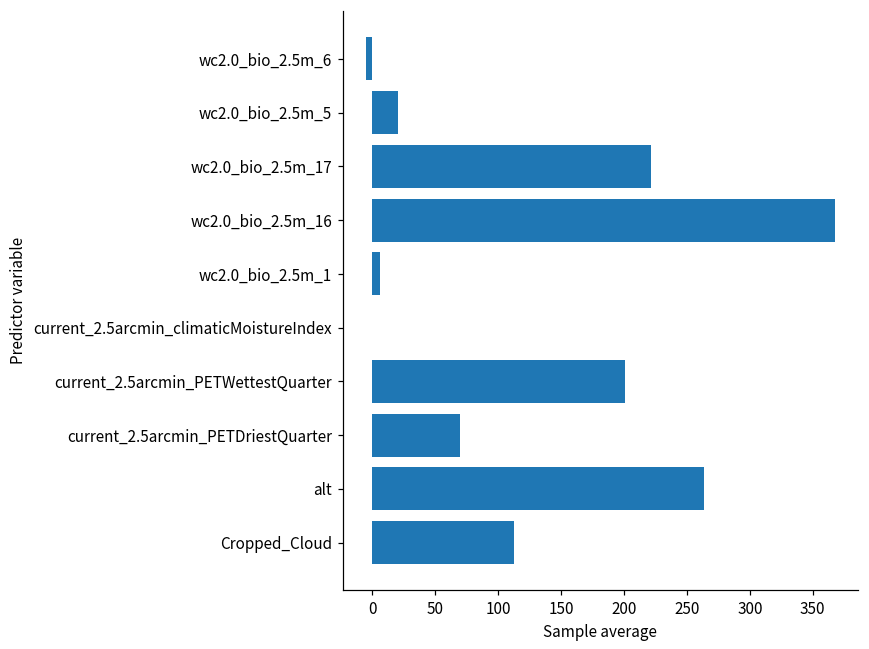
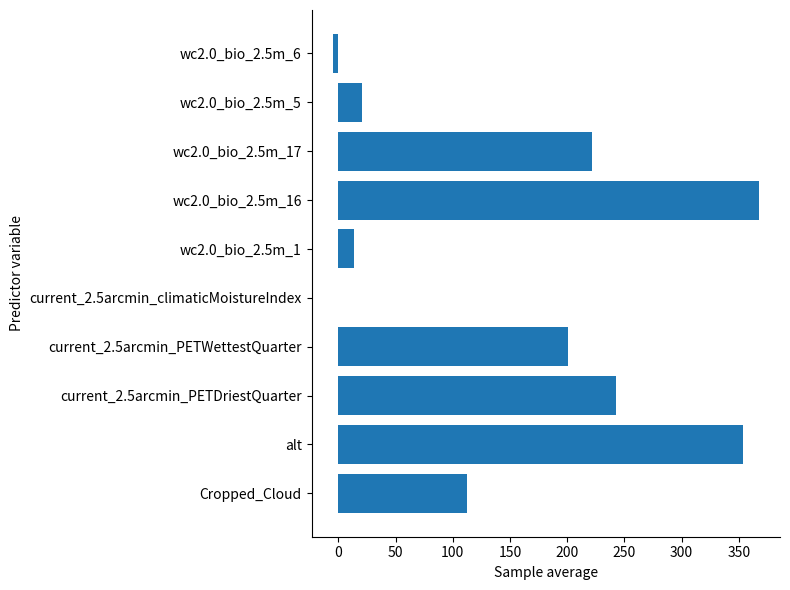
wc2.0_bio_2.5m_1: 6 -> 14
current_2.5arcmin_PETDriestQuarter: 70 -> 243
alt: 264 -> 354
